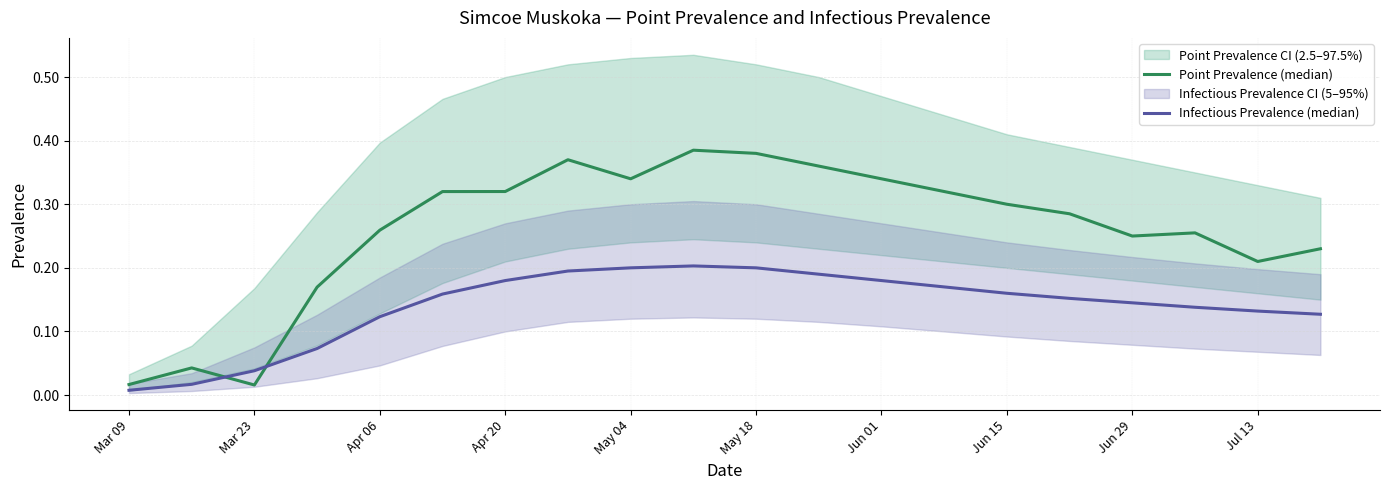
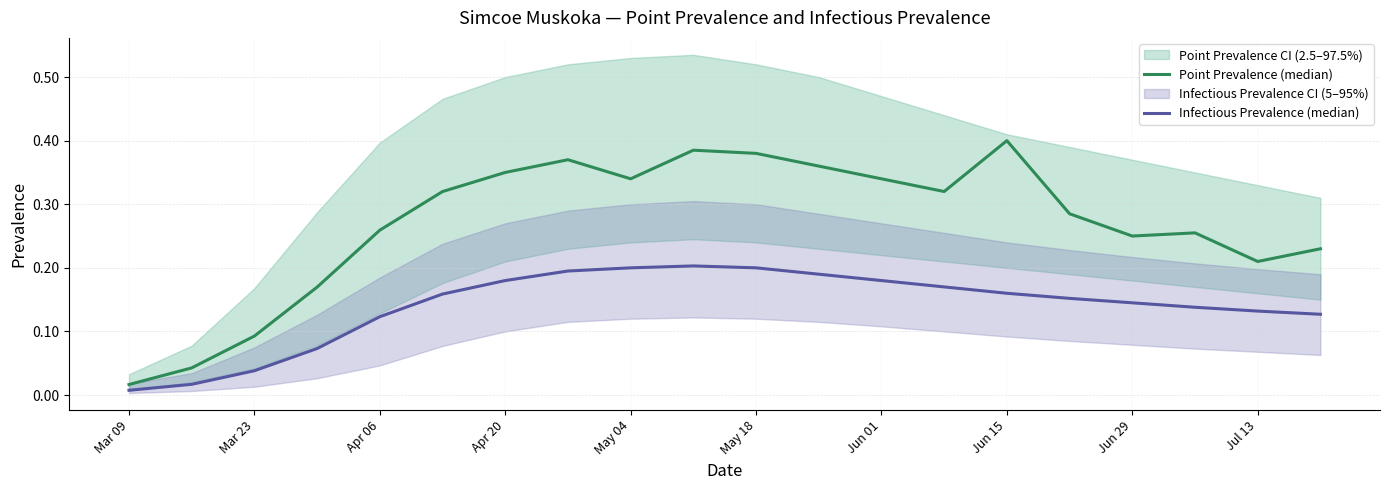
Point Prevalence (median), Mar 23: 0.02 -> 0.09
Point Prevalence (median), Apr 20: 0.32 -> 0.35
Point Prevalence (median), Jun 15: 0.3 -> 0.4
